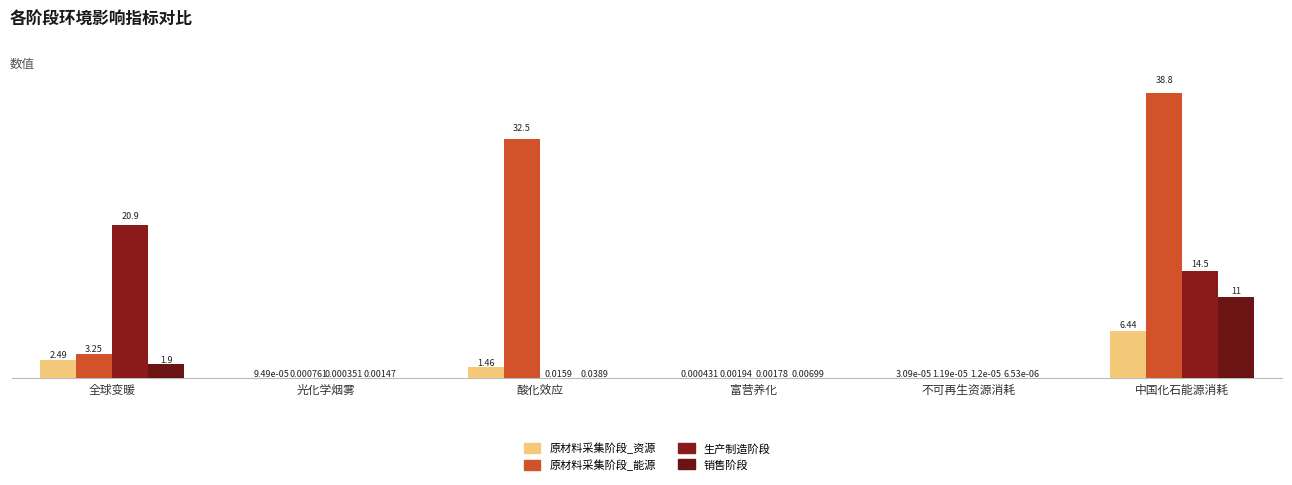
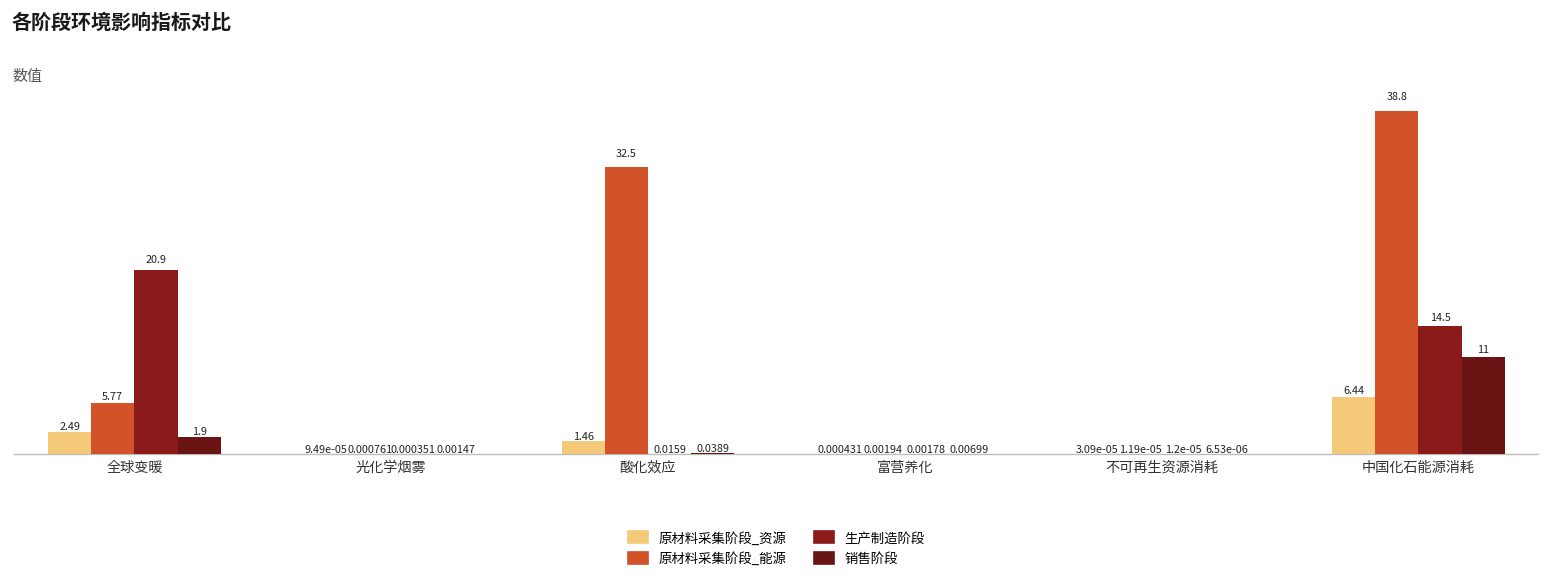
原材料采集阶段_能源, 全球变暖: 3.25 -> 5.77
